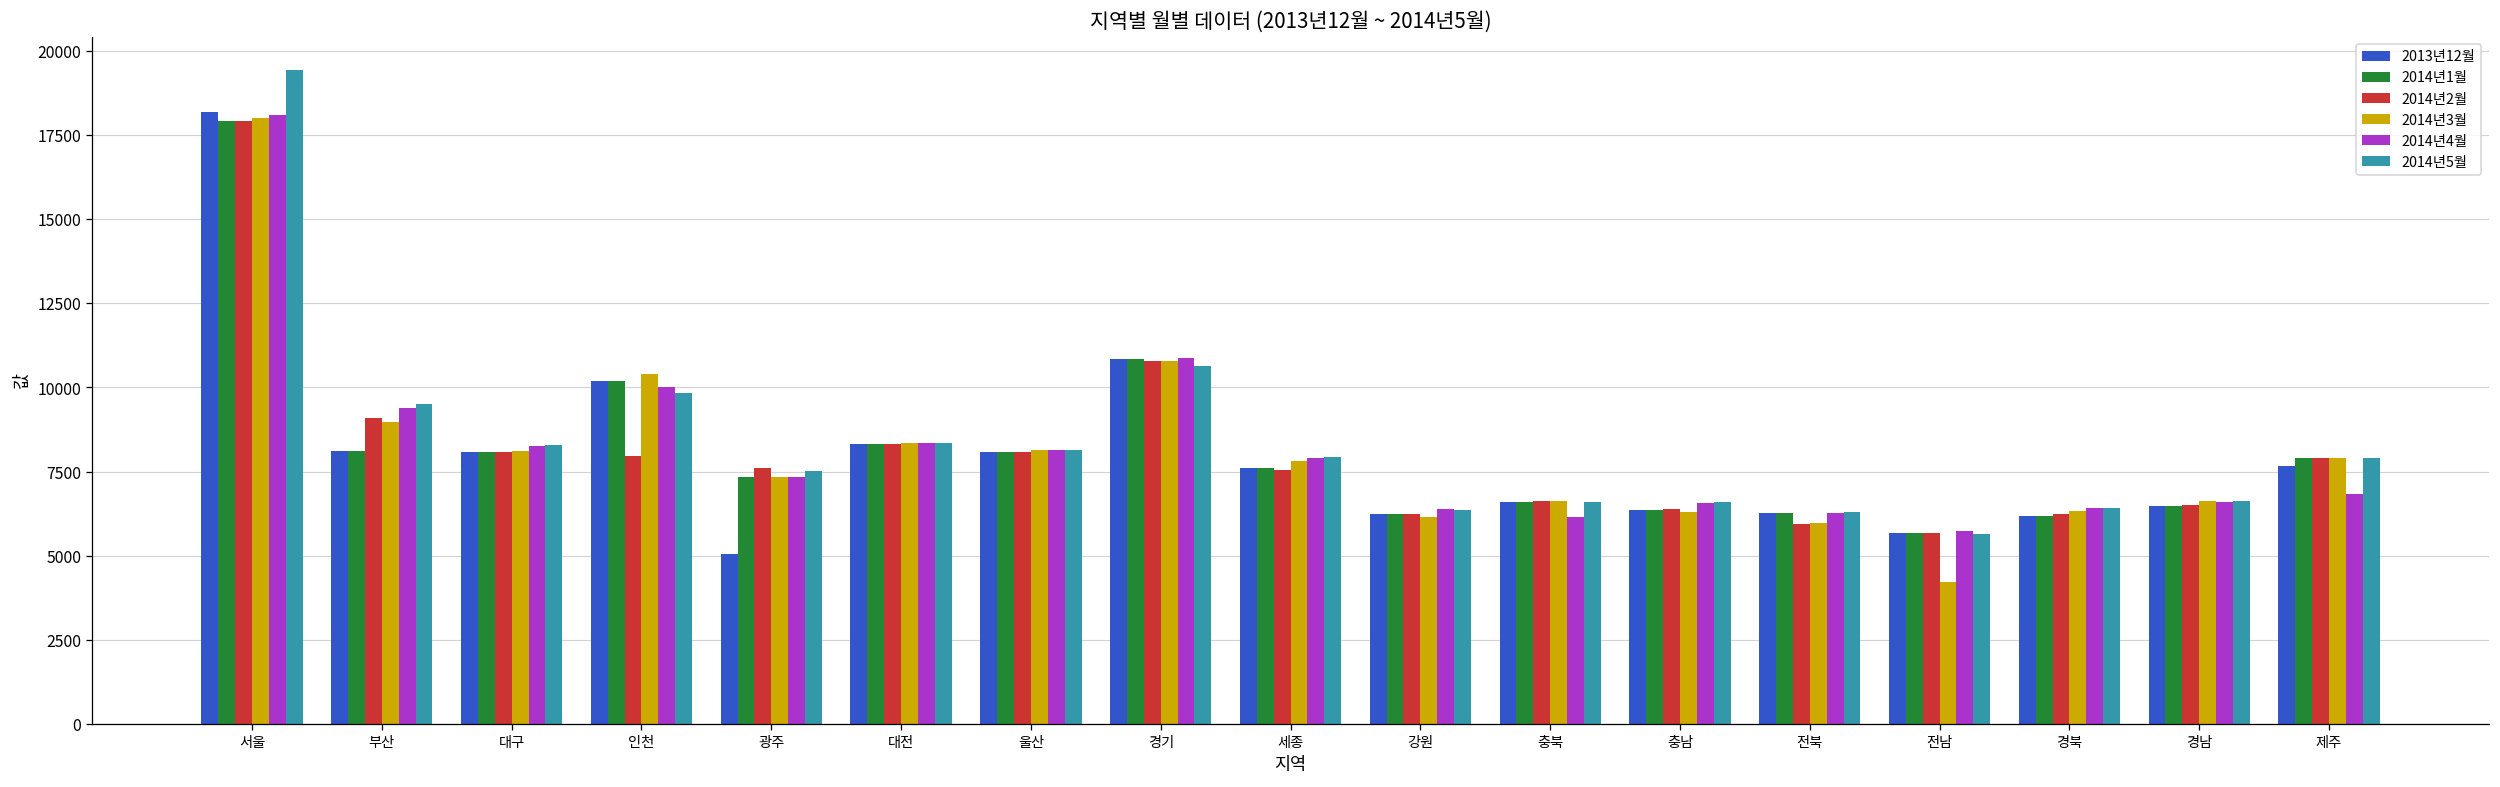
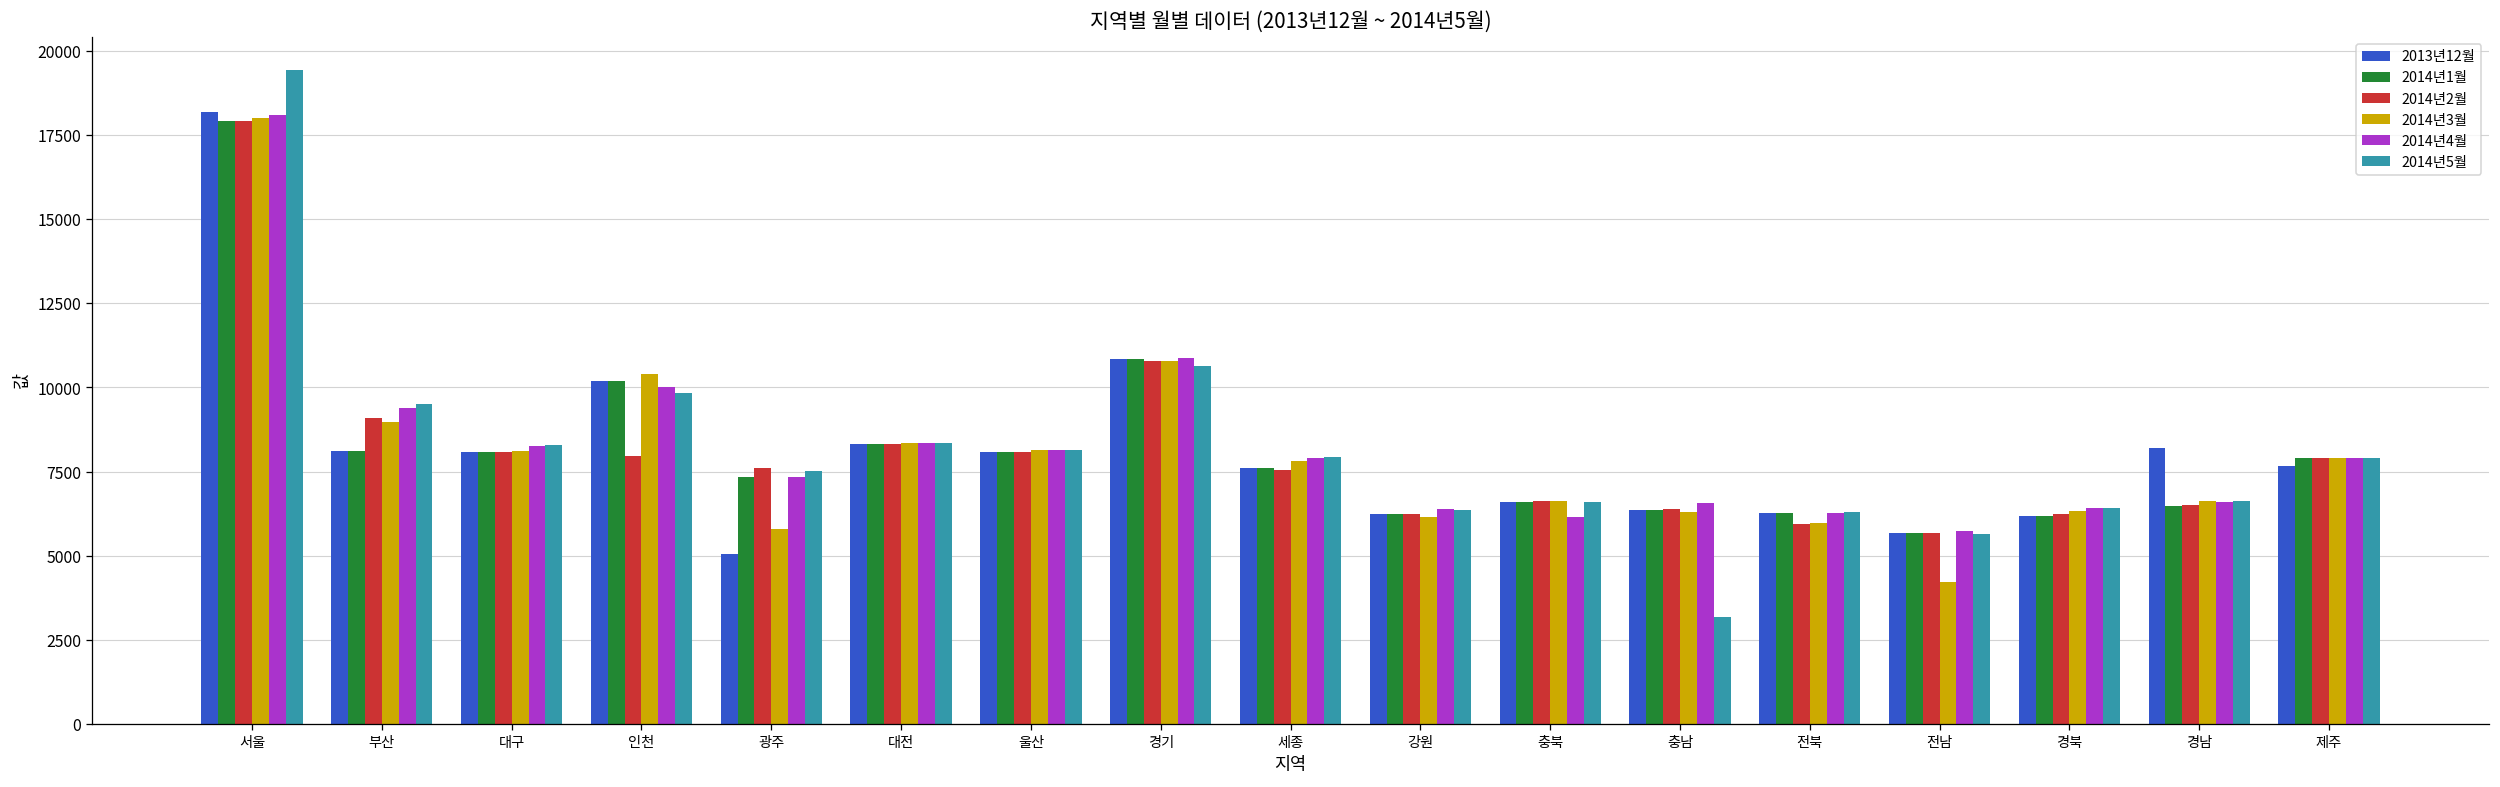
2014년3월, 광주: 7300 -> 5800
2014년5월, 충남: 6600 -> 3200
2013년12월, 경남: 6500 -> 8200
2014년4월, 제주: 6800 -> 7900
